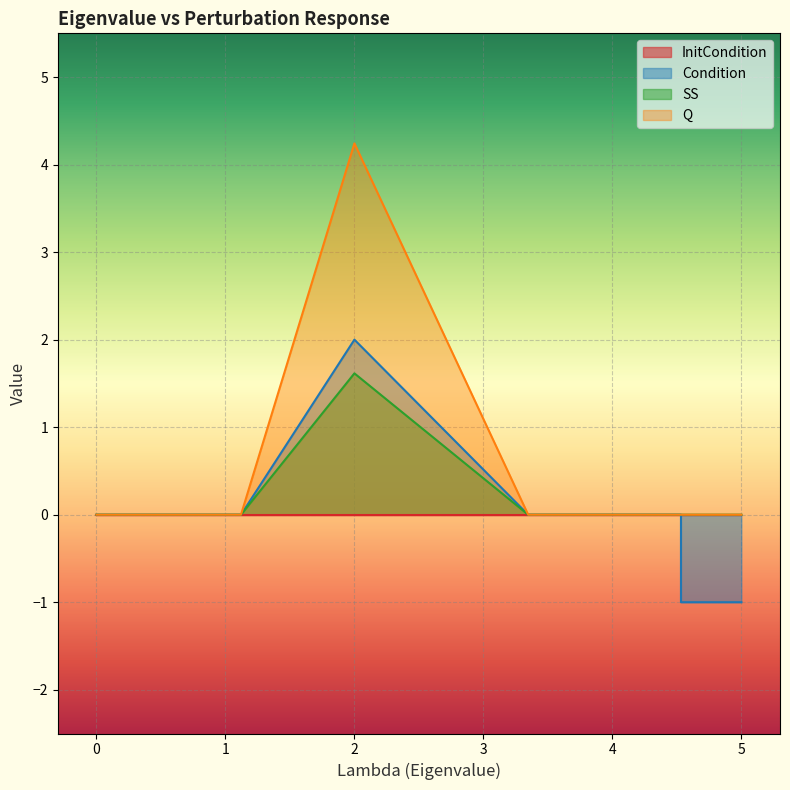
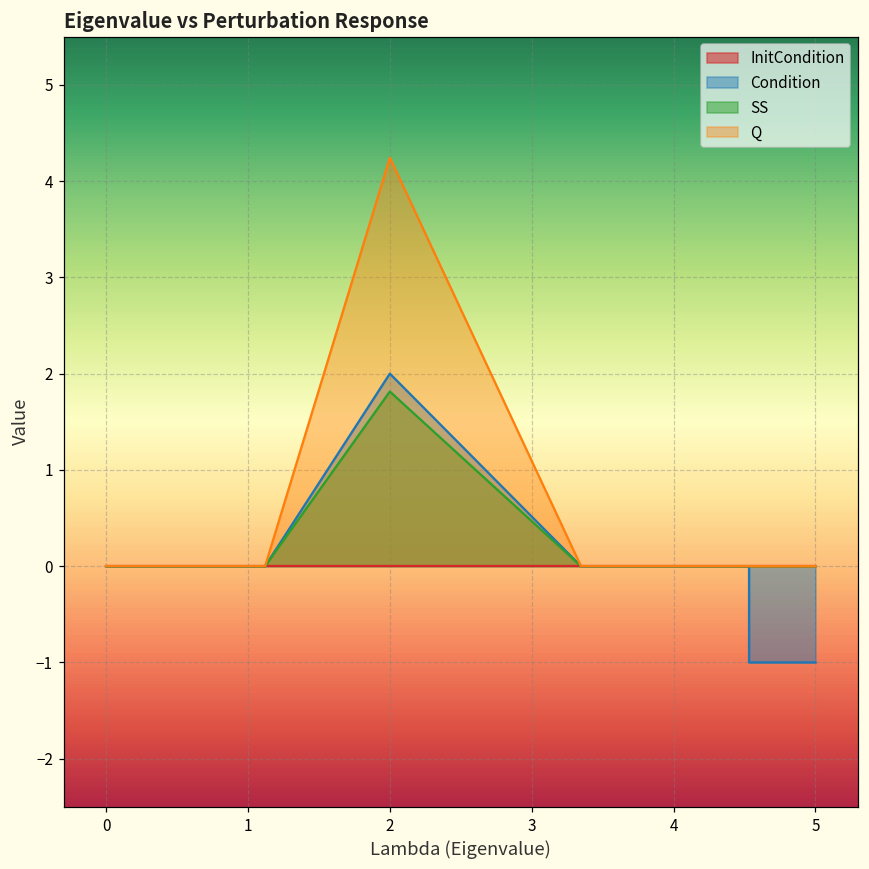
SS, 2: 1.6 -> 1.8
